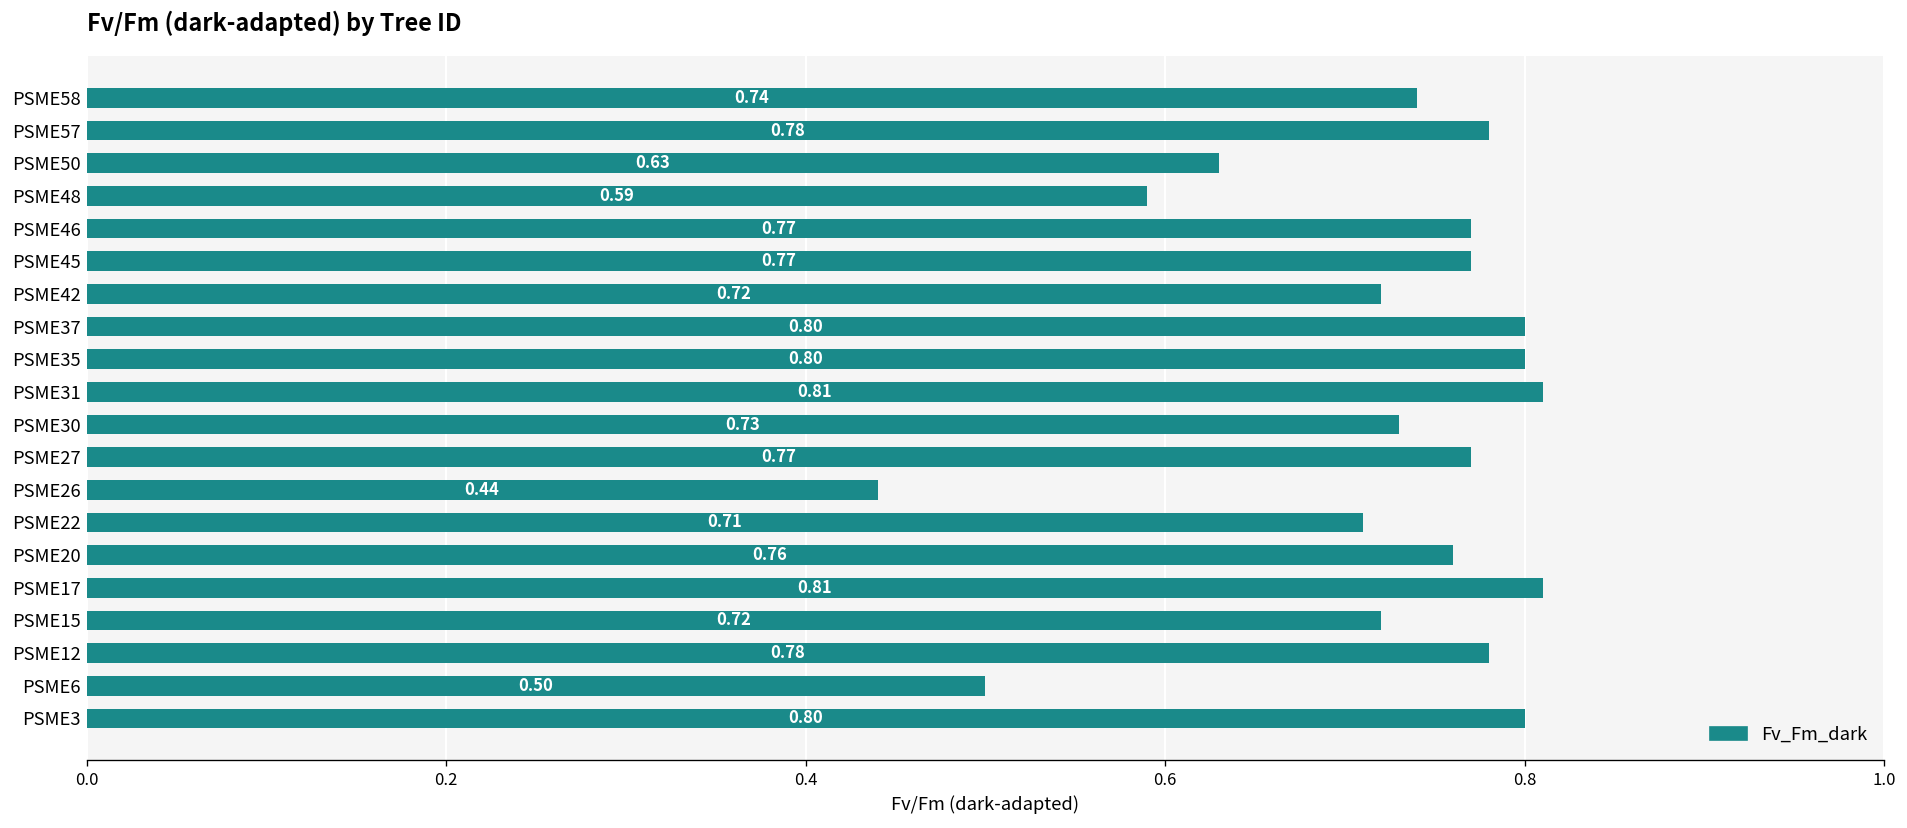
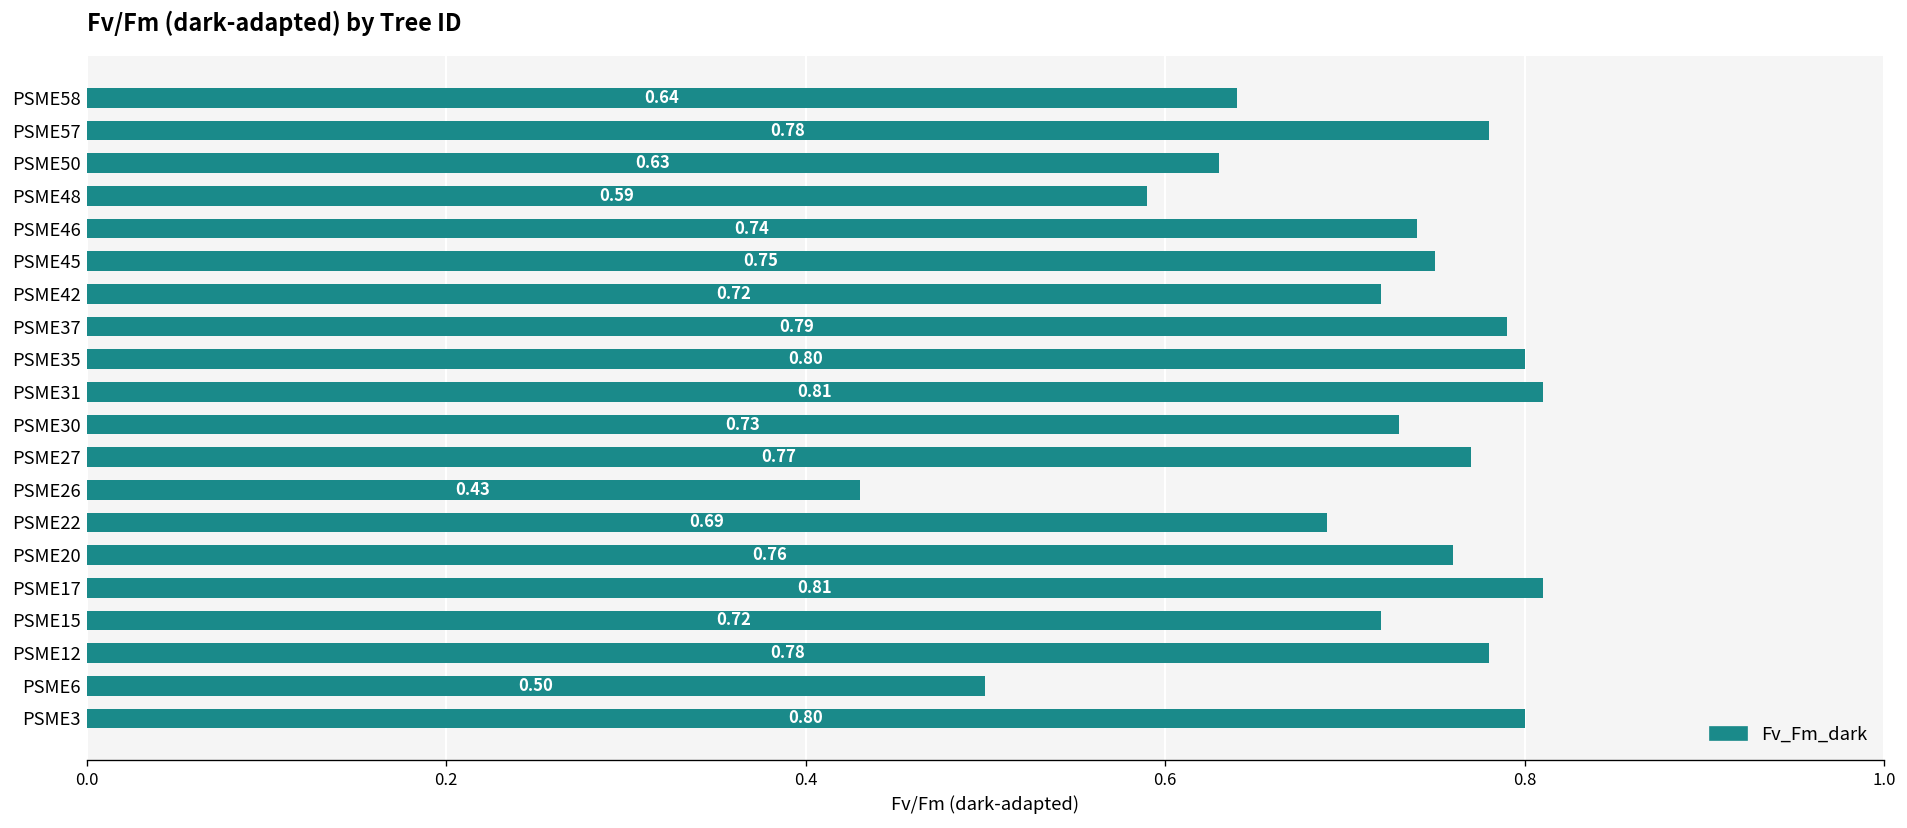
PSME58: 0.74 -> 0.64
PSME46: 0.77 -> 0.74
PSME45: 0.77 -> 0.75
PSME37: 0.80 -> 0.79
PSME26: 0.44 -> 0.43
PSME22: 0.71 -> 0.69
